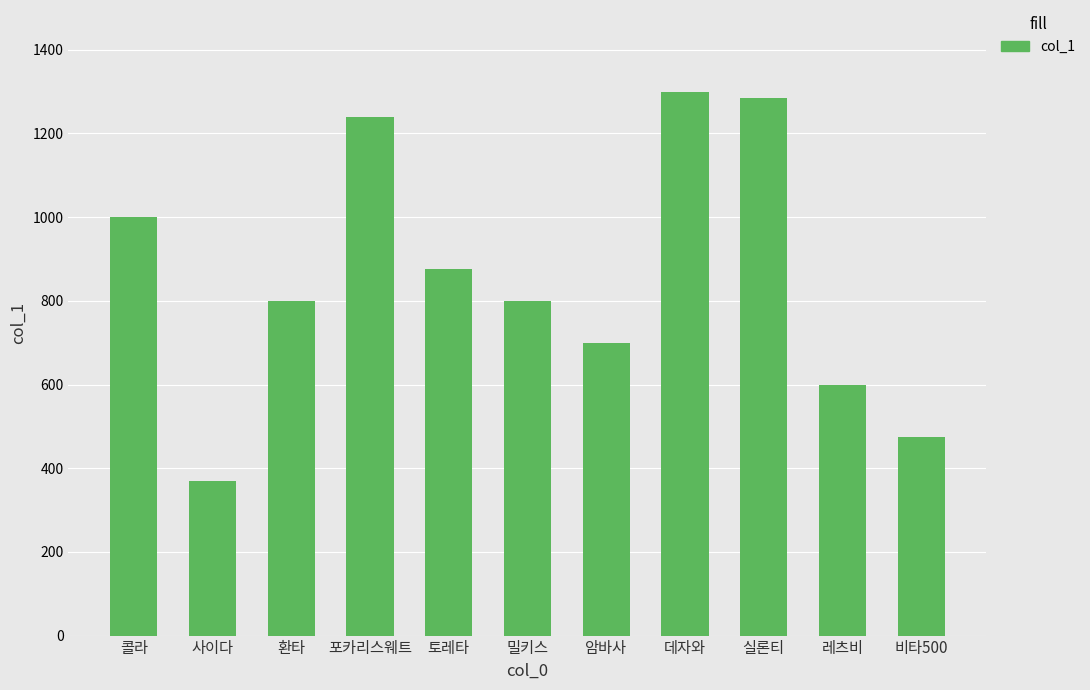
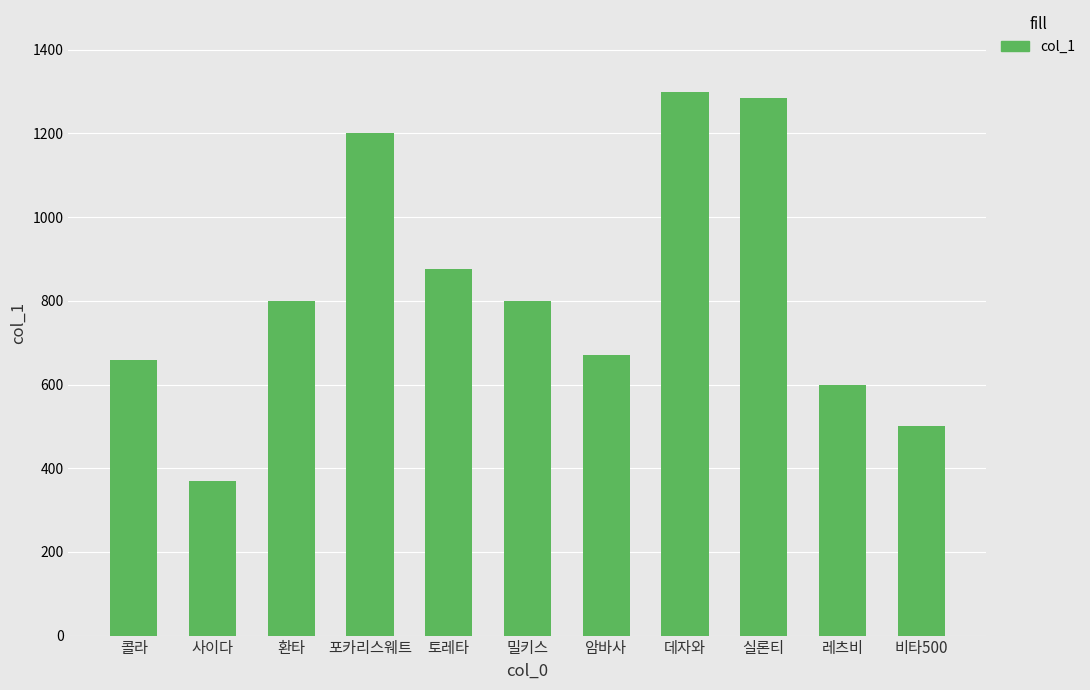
콜라: 1000 -> 660
포카리스웨트: 1240 -> 1200
암바사: 700 -> 670
비타500: 470 -> 500
